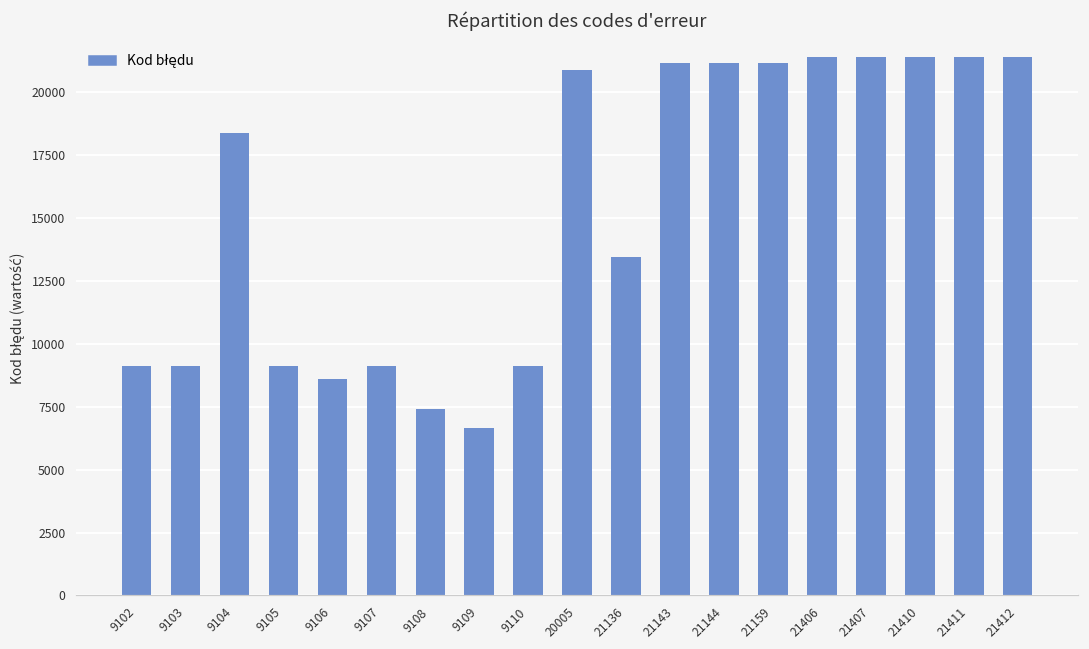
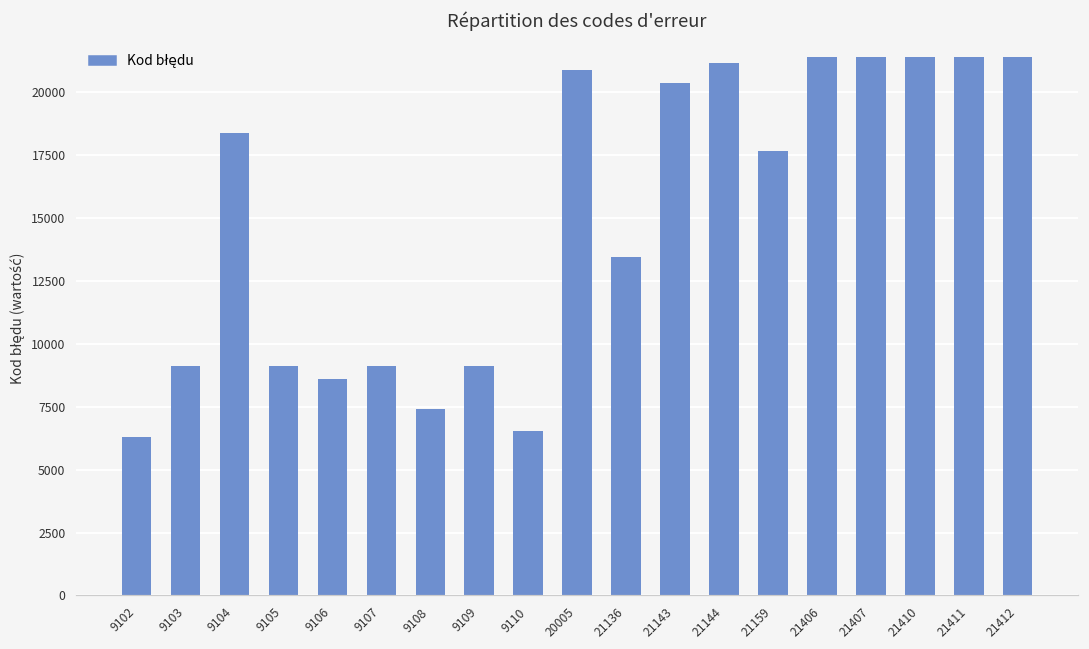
9102: 9100 -> 6300
9109: 6600 -> 9100
9110: 9100 -> 6500
21143: 21100 -> 20400
21159: 21200 -> 17700
